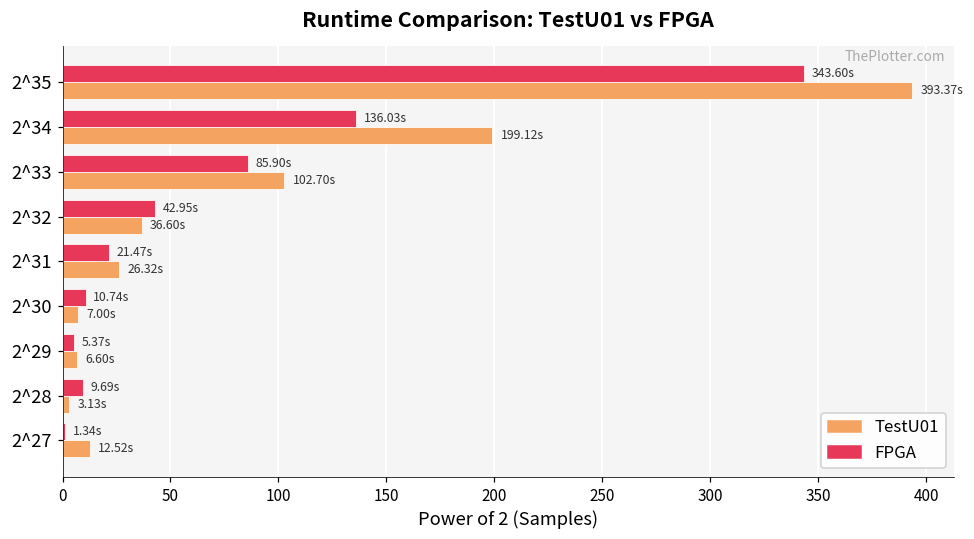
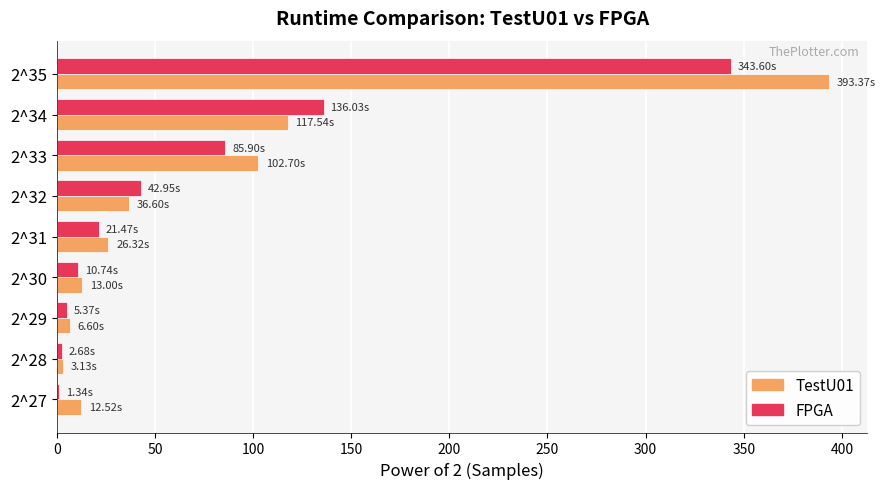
TestU01, 2^34: 199.12s -> 117.54s
TestU01, 2^30: 7.00s -> 13.00s
FPGA, 2^28: 9.69s -> 2.68s
